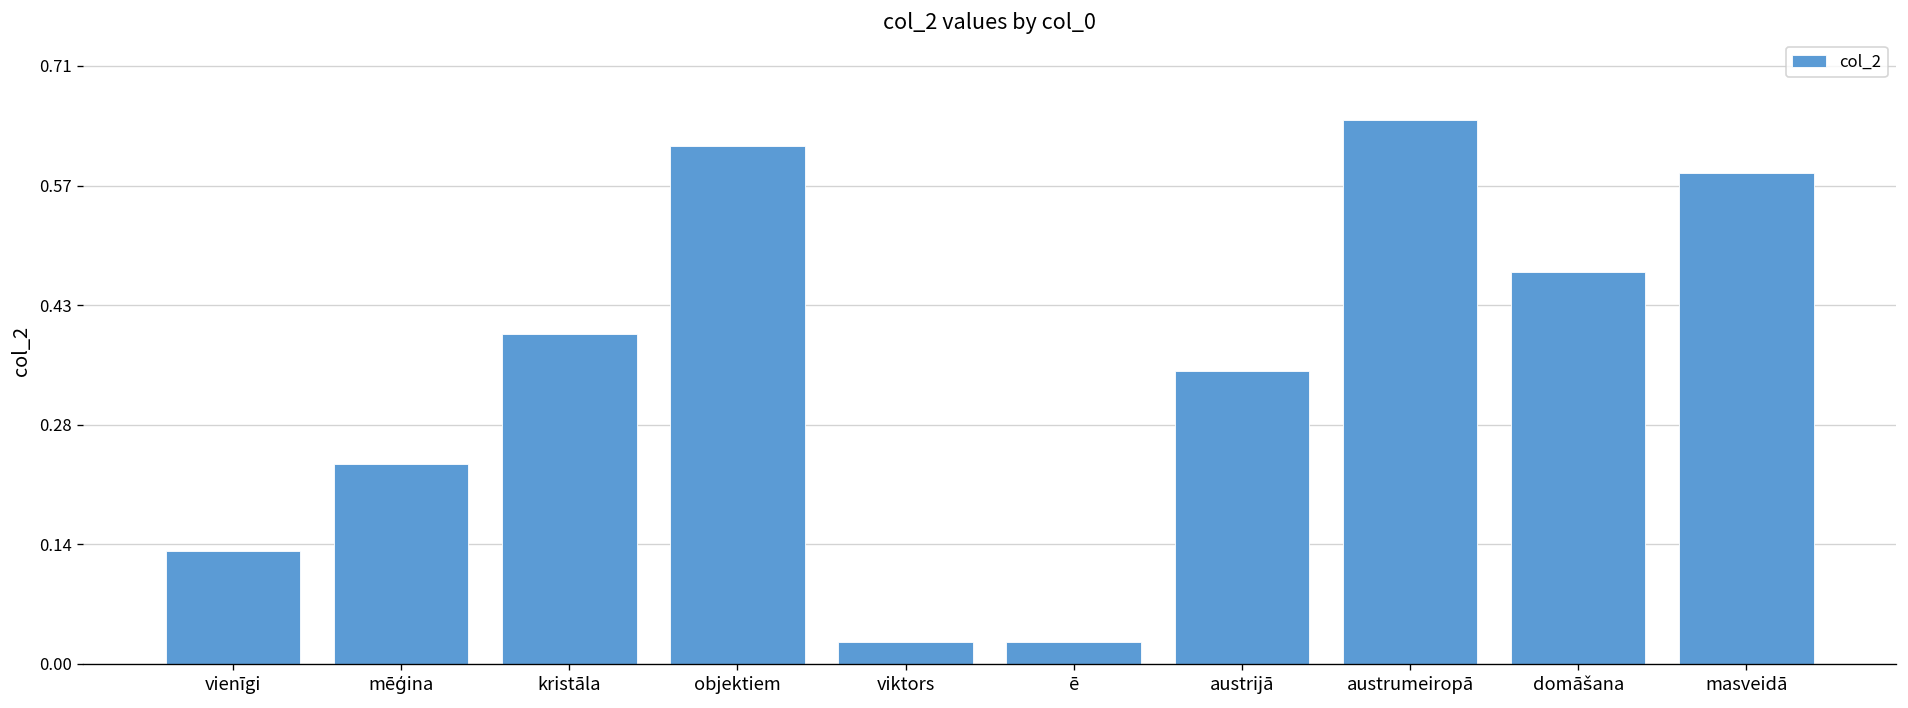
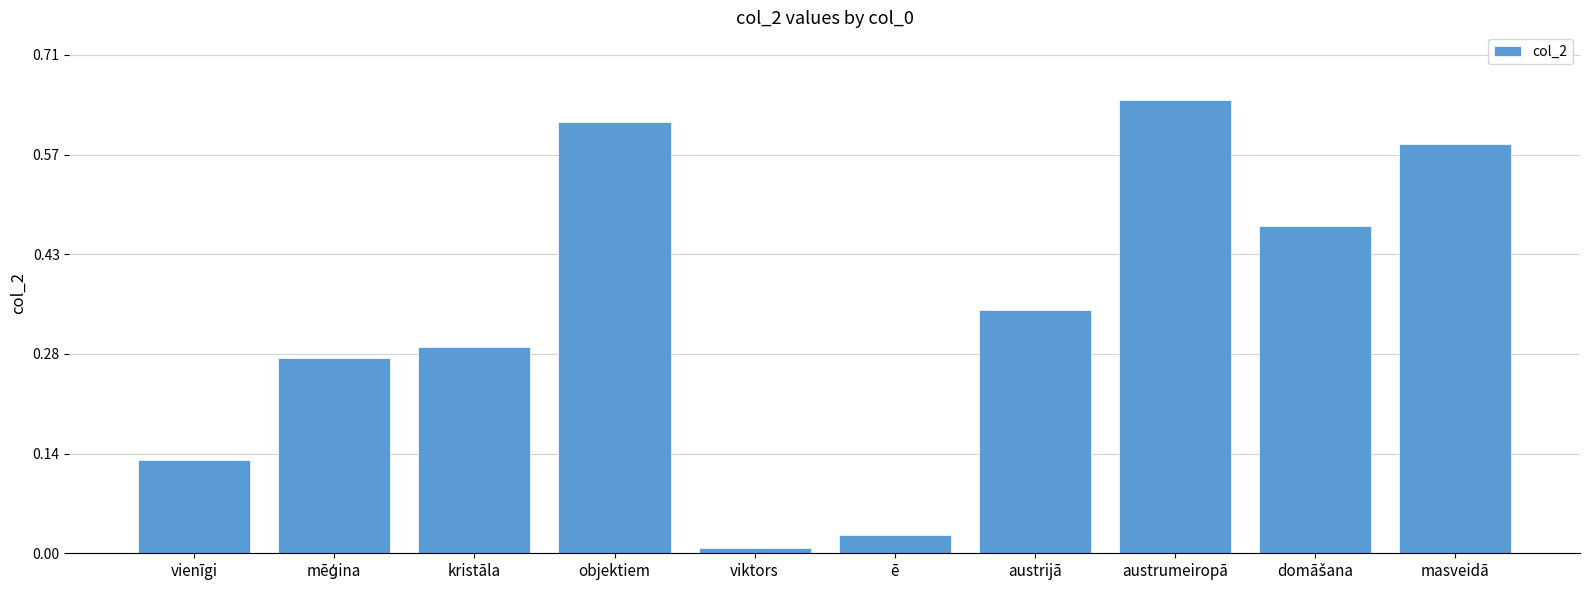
mēģina: 0.24 -> 0.28
kristāla: 0.39 -> 0.29
viktors: 0.03 -> 0.01
